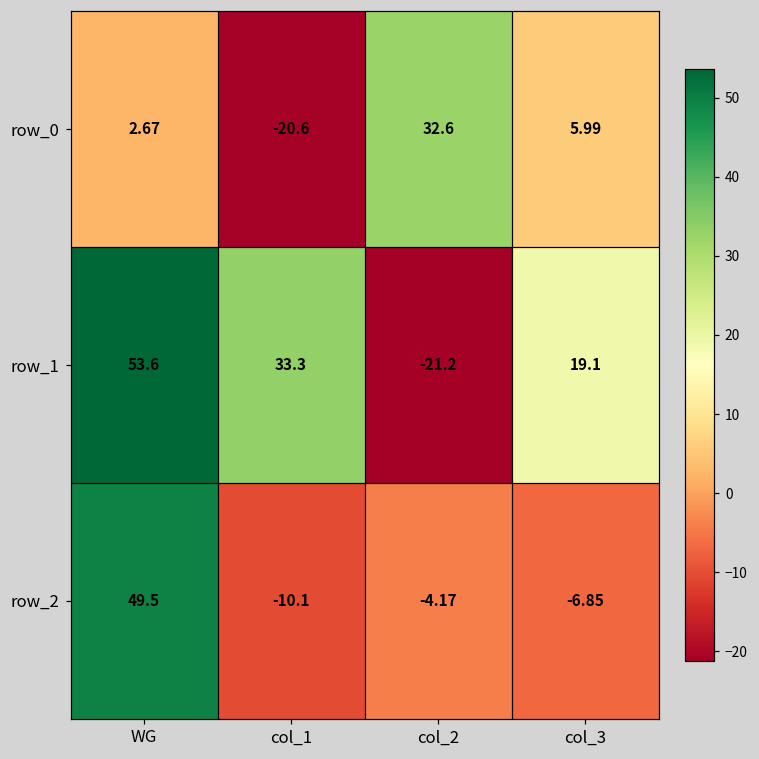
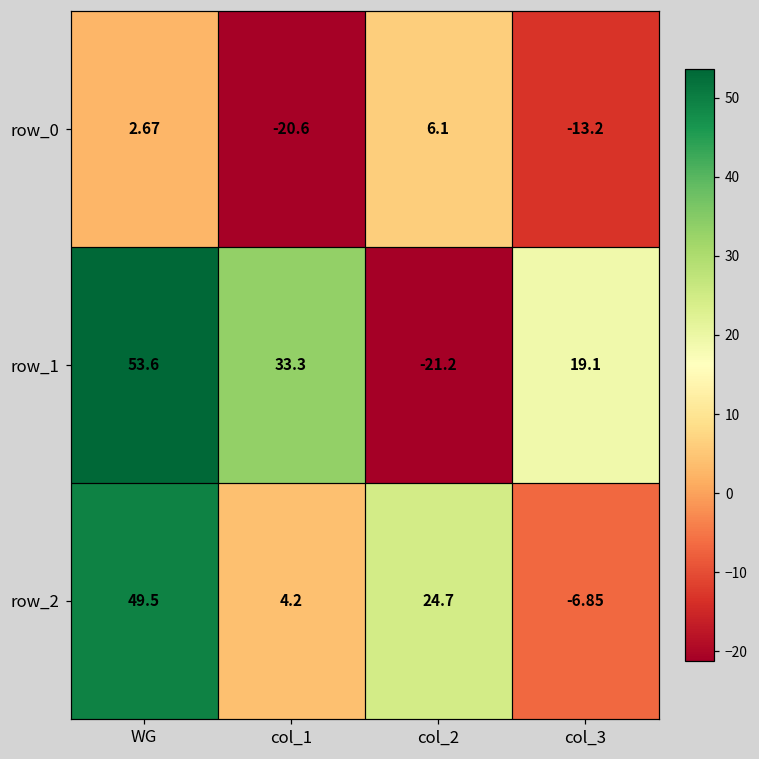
row_0, col_2: 32.6 -> 6.1
row_0, col_3: 5.99 -> -13.2
row_2, col_1: -10.1 -> 4.2
row_2, col_2: -4.17 -> 24.7
